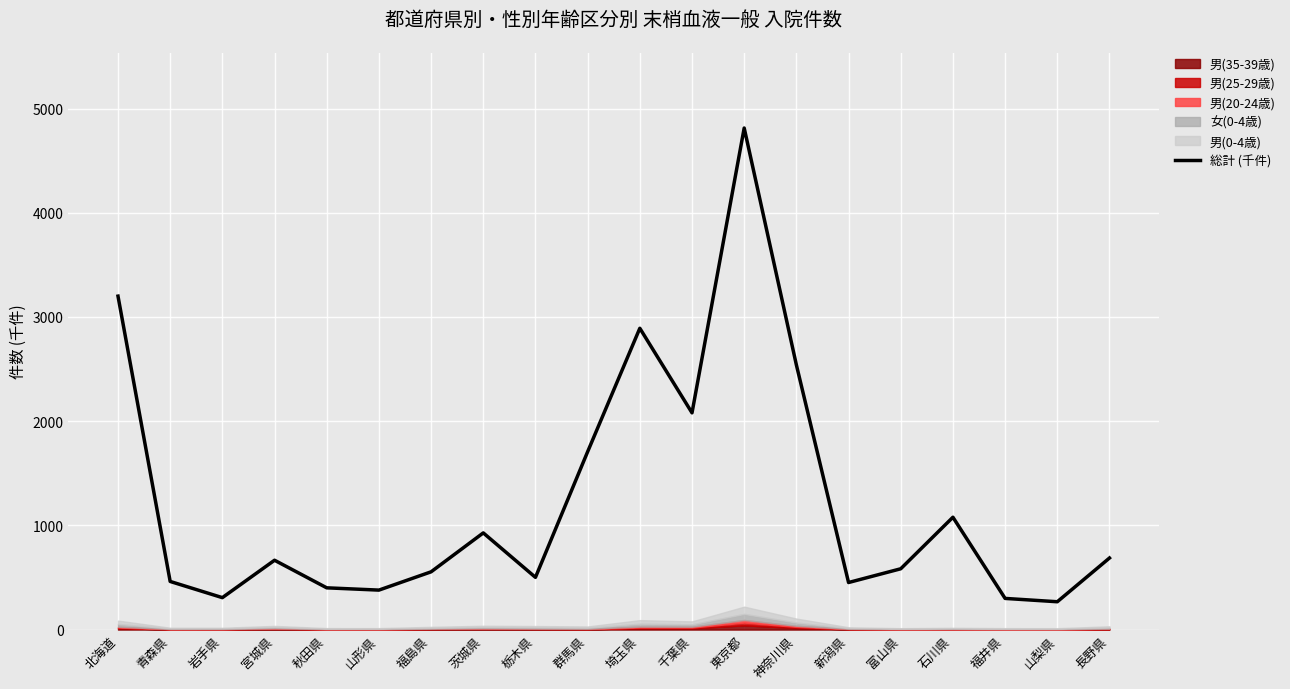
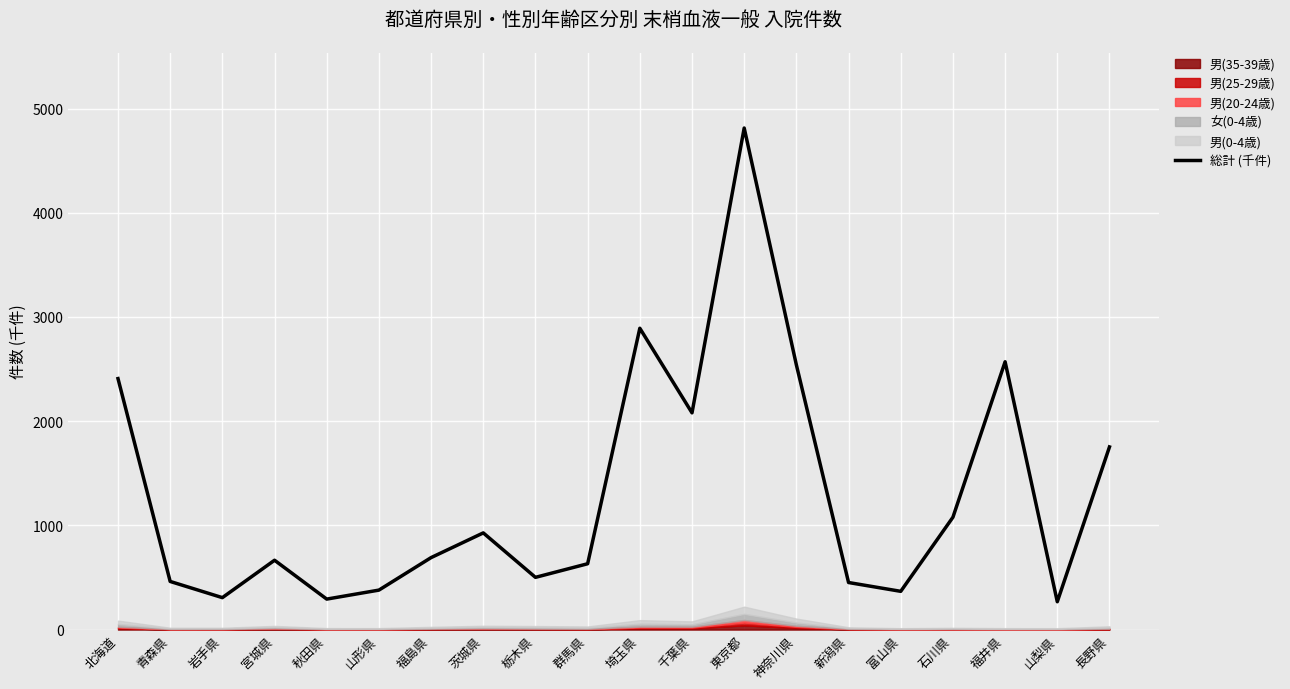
総計 (千件), 北海道: 3200 -> 2410
総計 (千件), 秋田県: 400 -> 290
総計 (千件), 福島県: 550 -> 690
総計 (千件), 群馬県: 1710 -> 630
総計 (千件), 富山県: 580 -> 370
総計 (千件), 福井県: 300 -> 2570
総計 (千件), 長野県: 690 -> 1750
